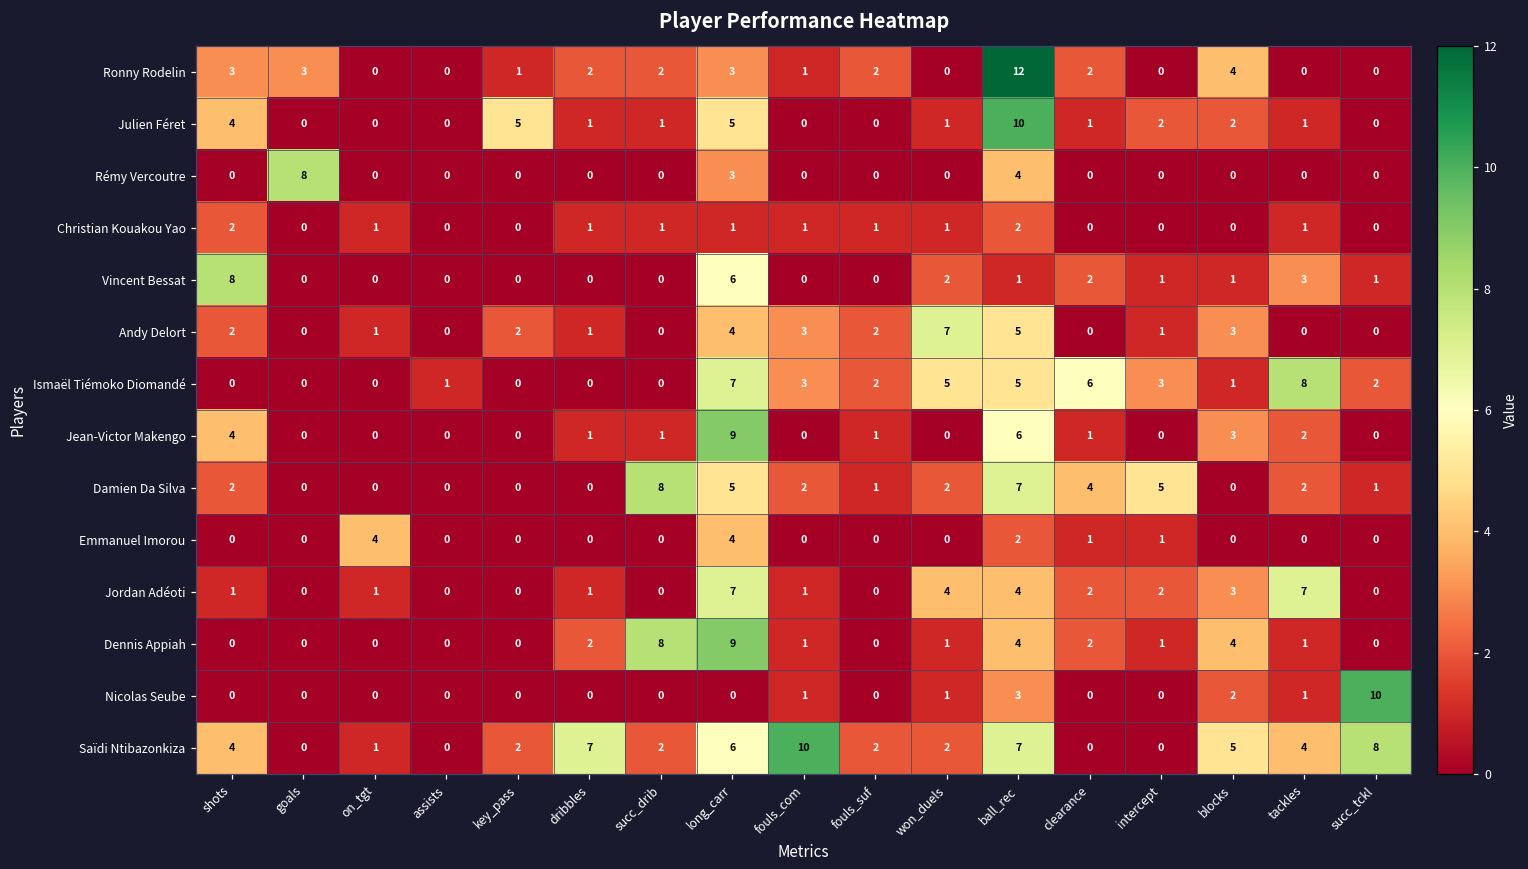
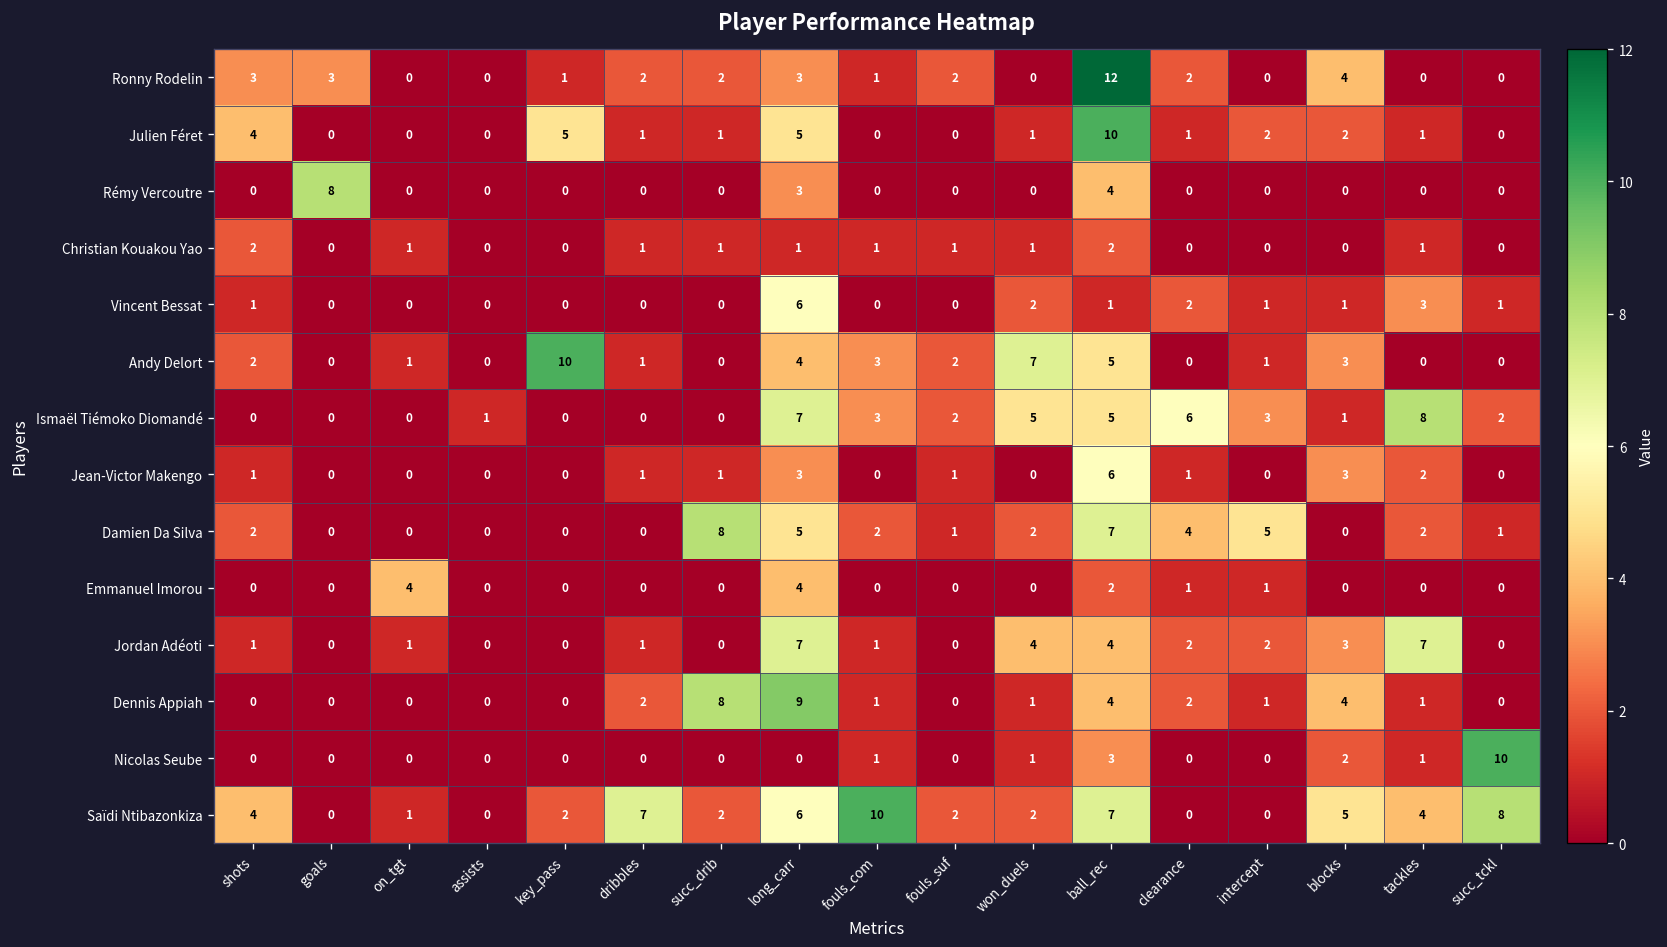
Vincent Bessat, shots: 8 -> 1
Andy Delort, key_pass: 2 -> 10
Jean-Victor Makengo, shots: 4 -> 1
Jean-Victor Makengo, long_carr: 9 -> 3
